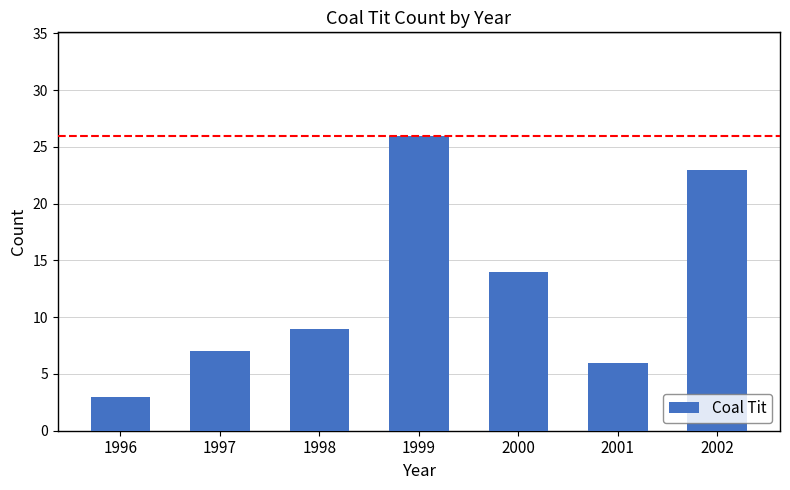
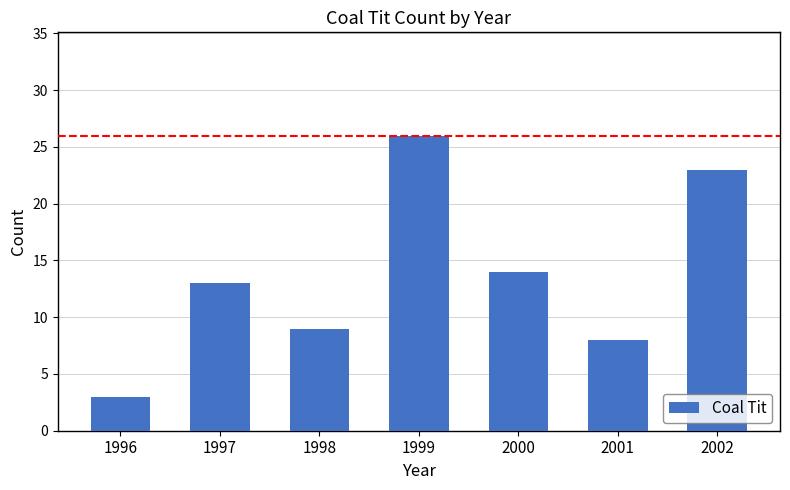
1997: 7 -> 13
2001: 6 -> 8
